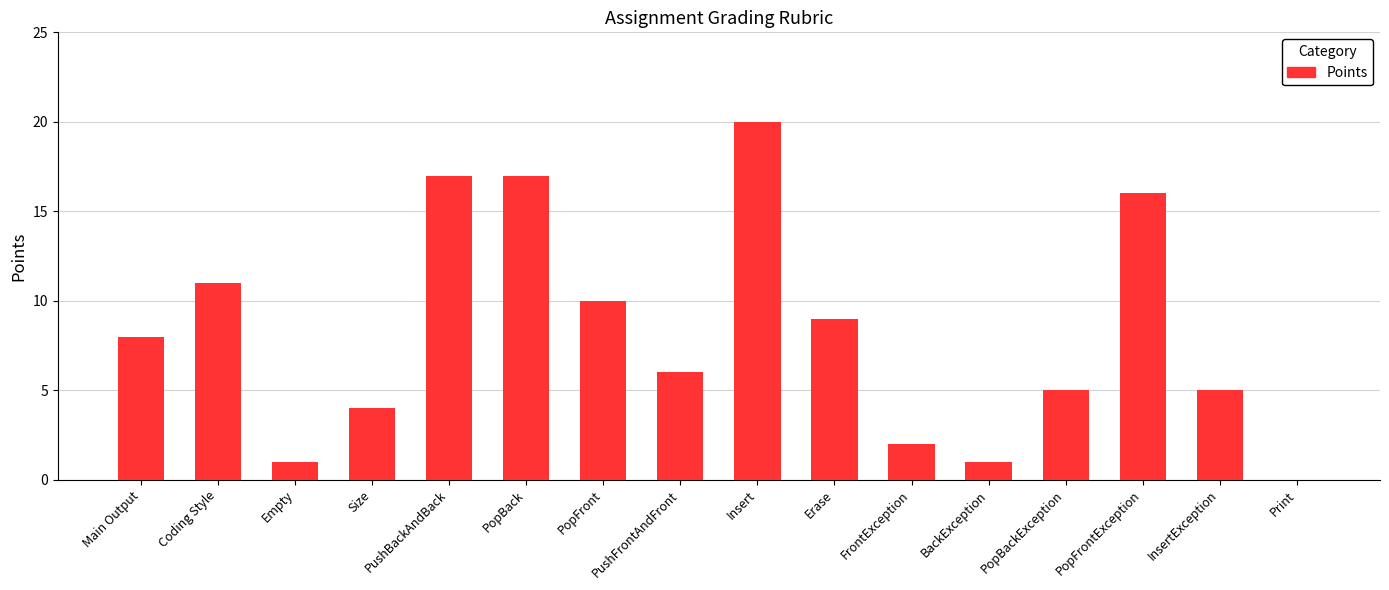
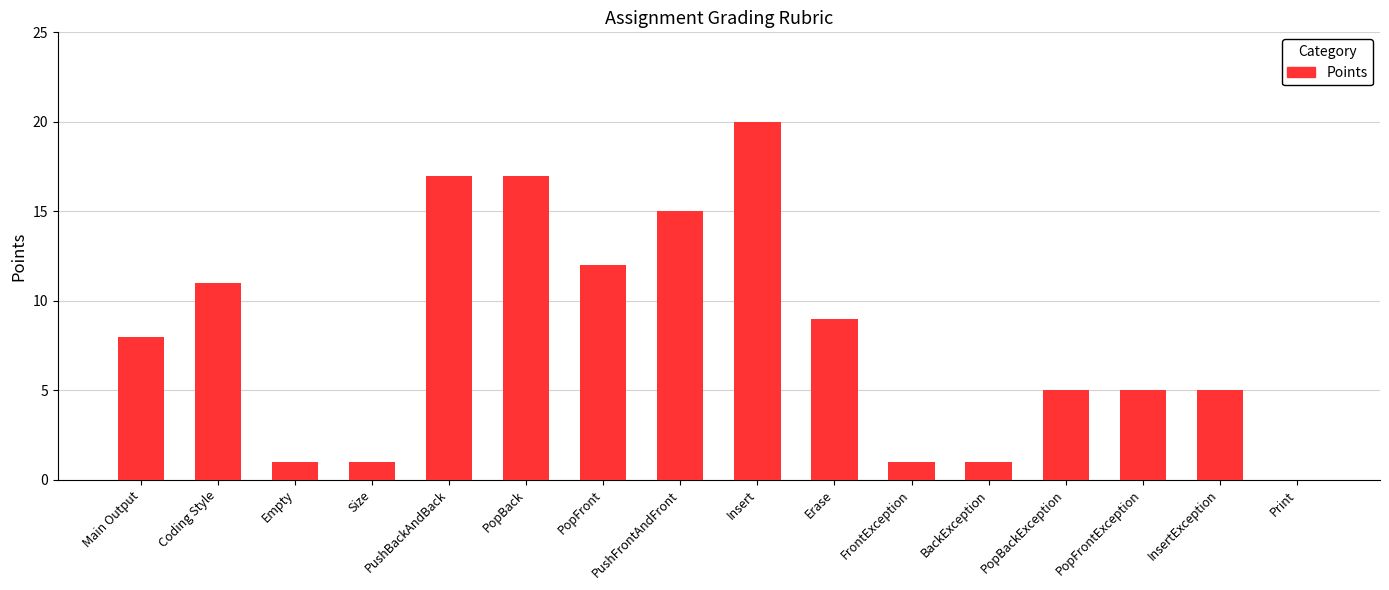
Size: 4 -> 1
PopFront: 10 -> 12
PushFrontAndFront: 6 -> 15
FrontException: 2 -> 1
PopFrontException: 16 -> 5
